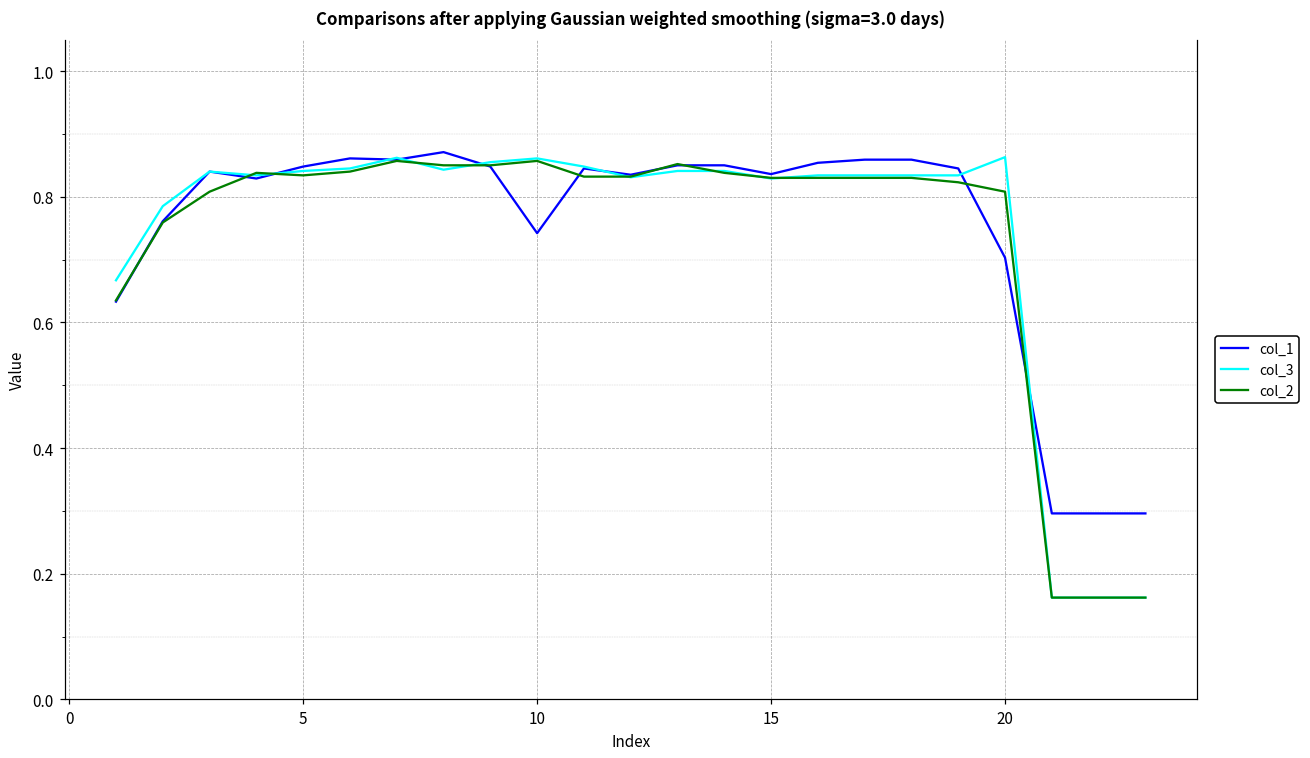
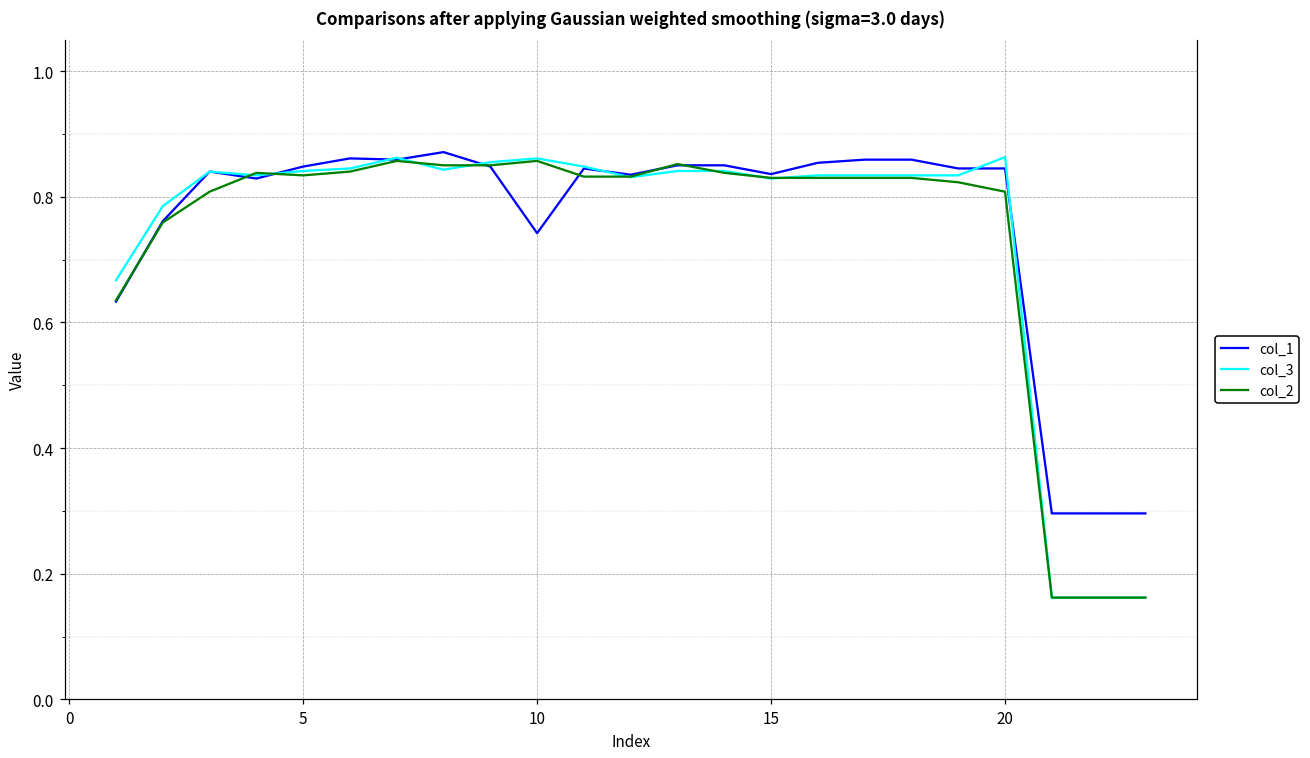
col_1, 20: 0.70 -> 0.85
